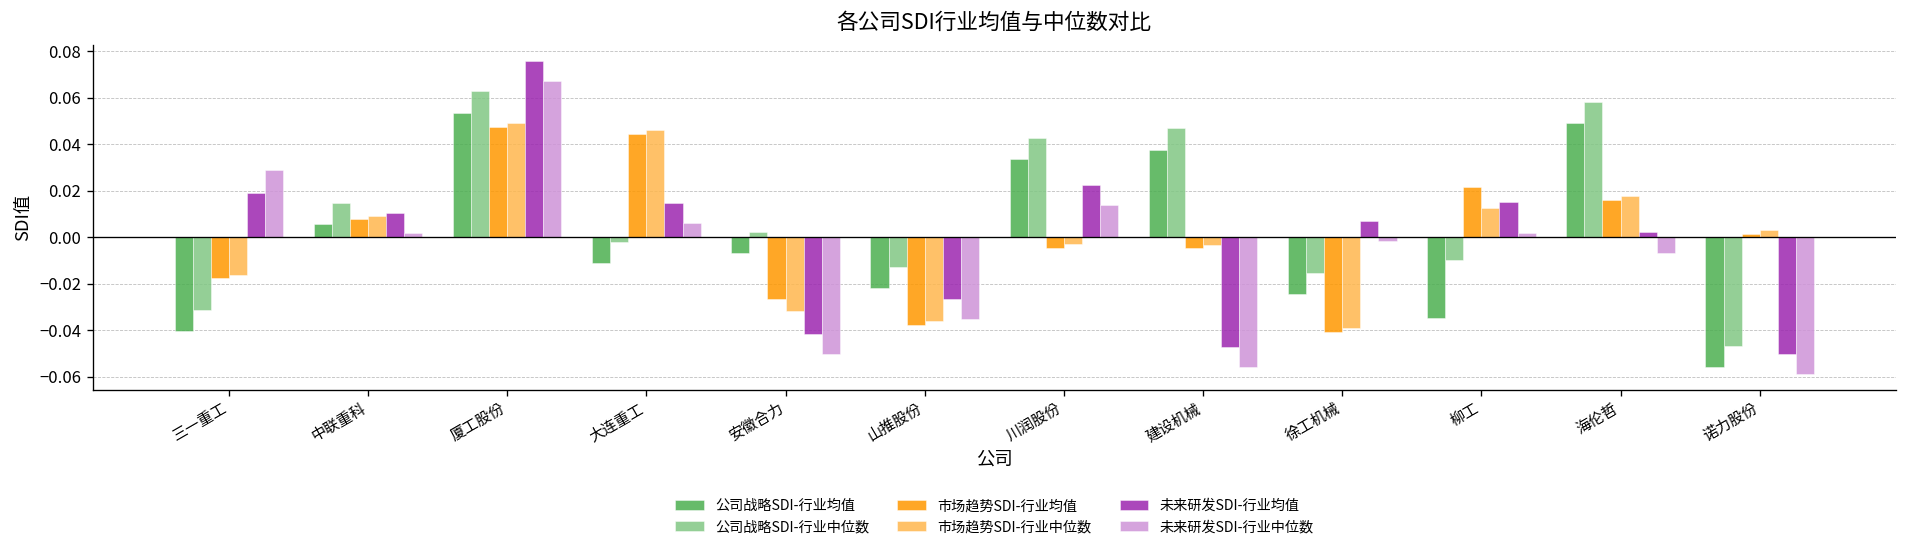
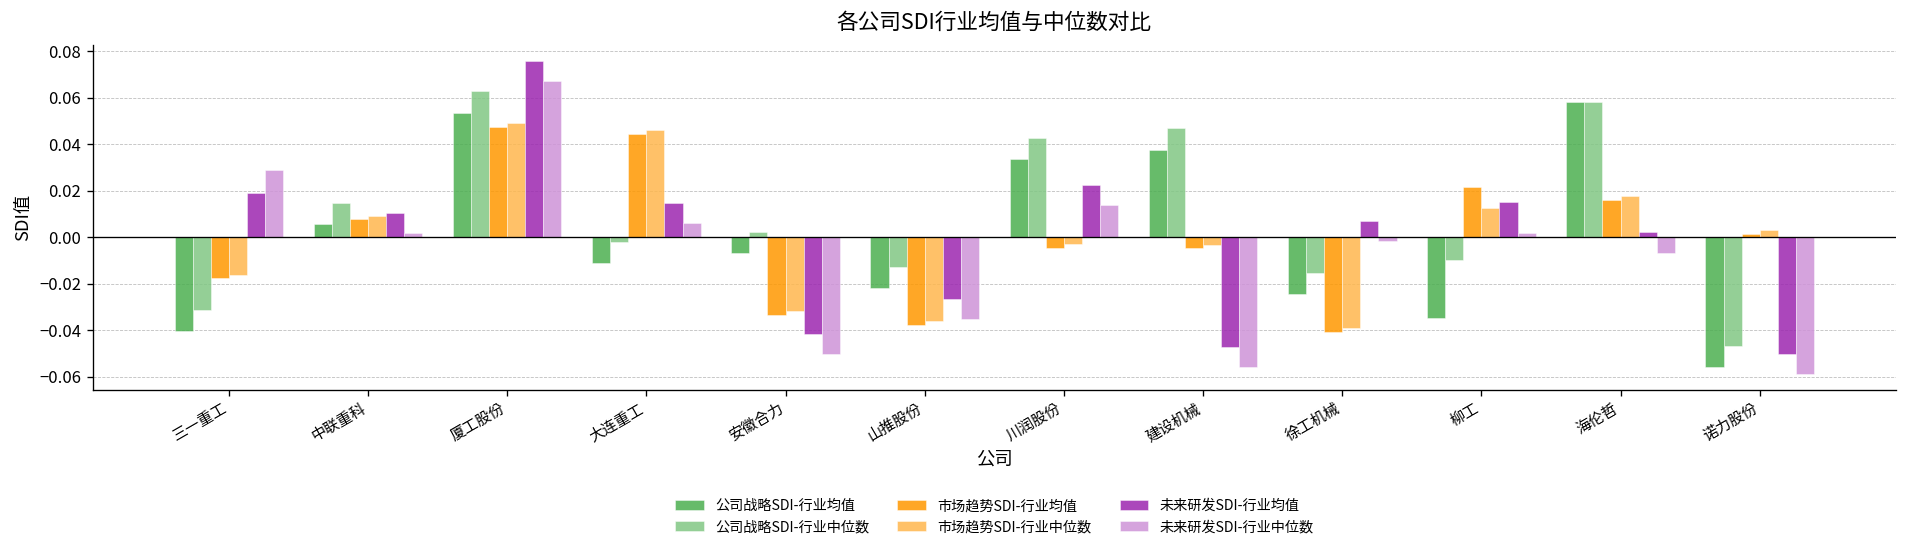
市场趋势SDI-行业均值, 安徽合力: -0.027 -> -0.033
公司战略SDI-行业均值, 海伦哲: 0.049 -> 0.058
